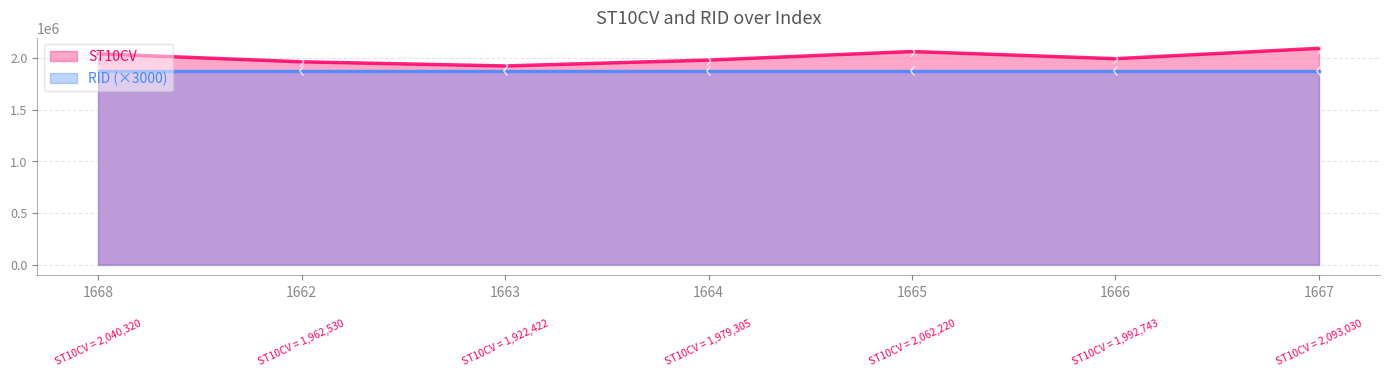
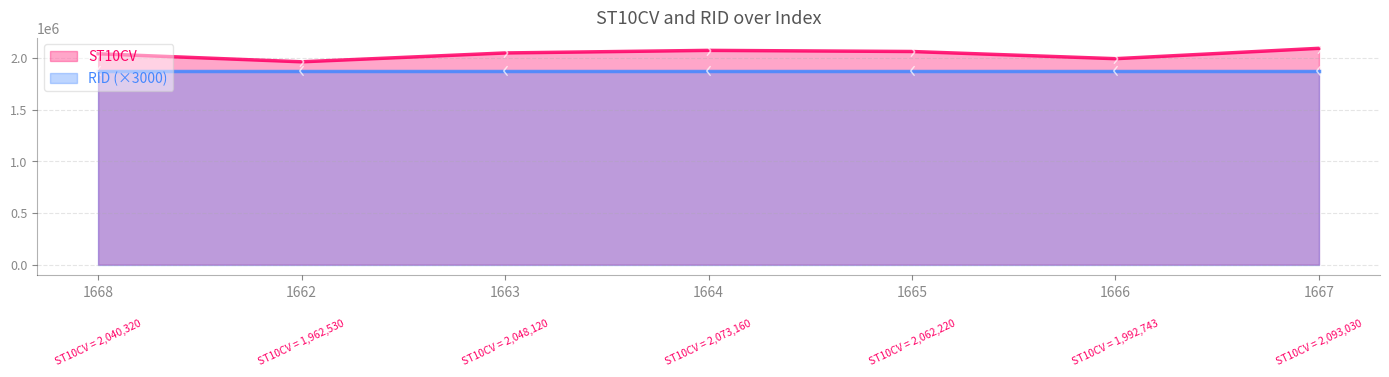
ST10CV, 1663: 1,922,422 -> 2,048,120
ST10CV, 1664: 1,979,305 -> 2,073,160
